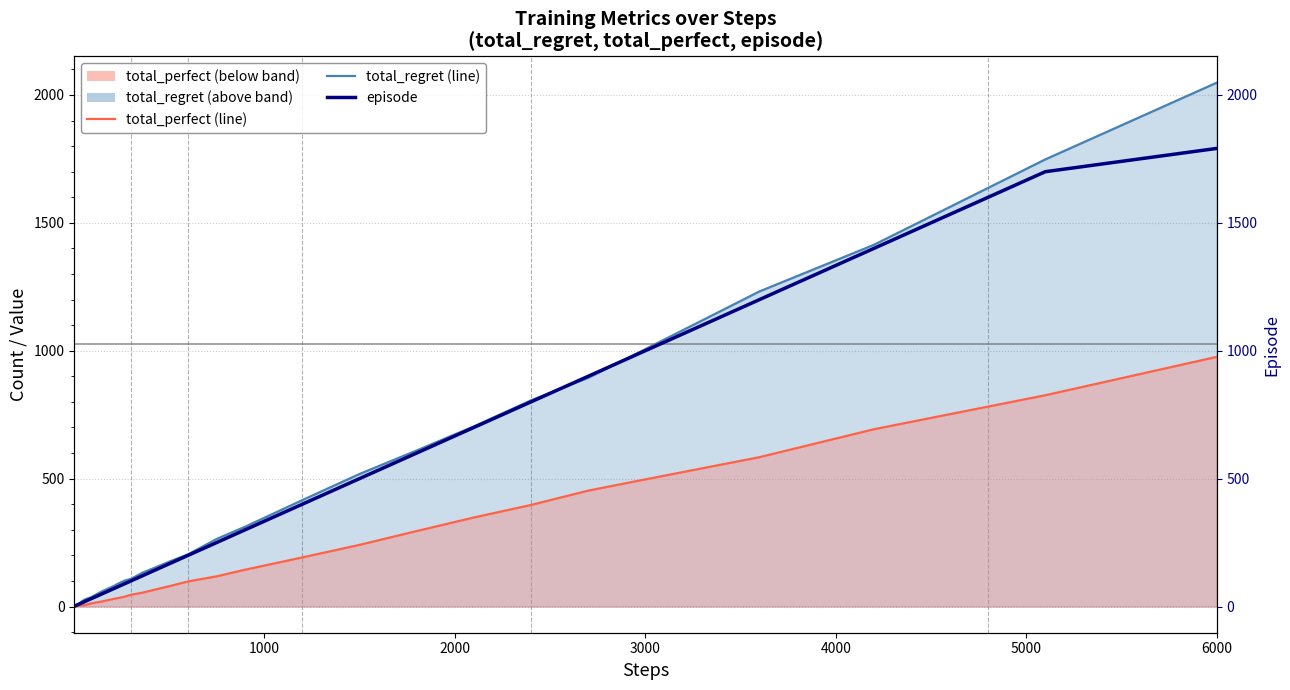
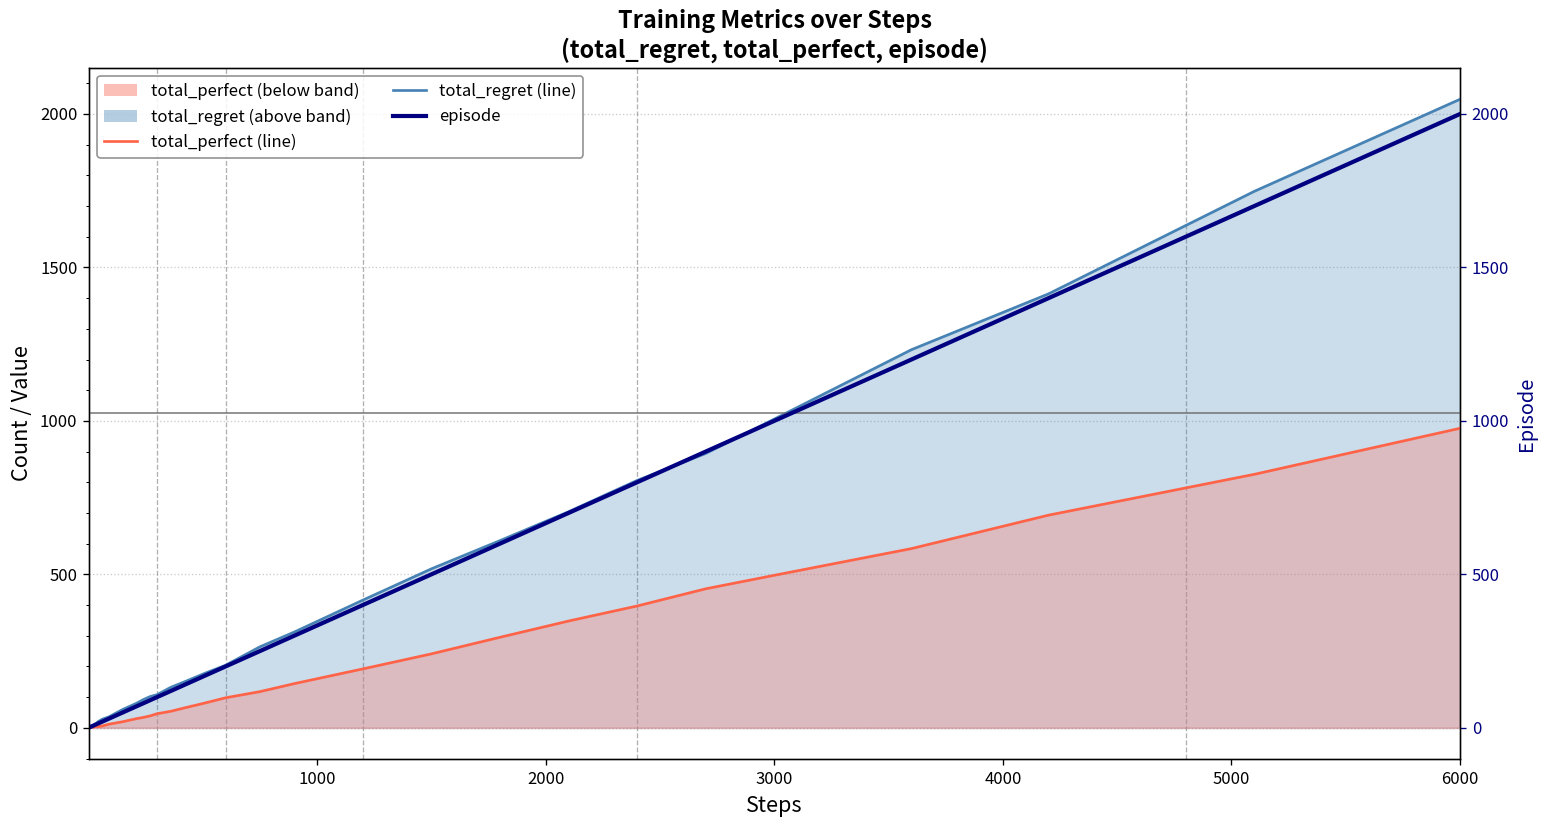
episode, 6000: 1790 -> 2000
